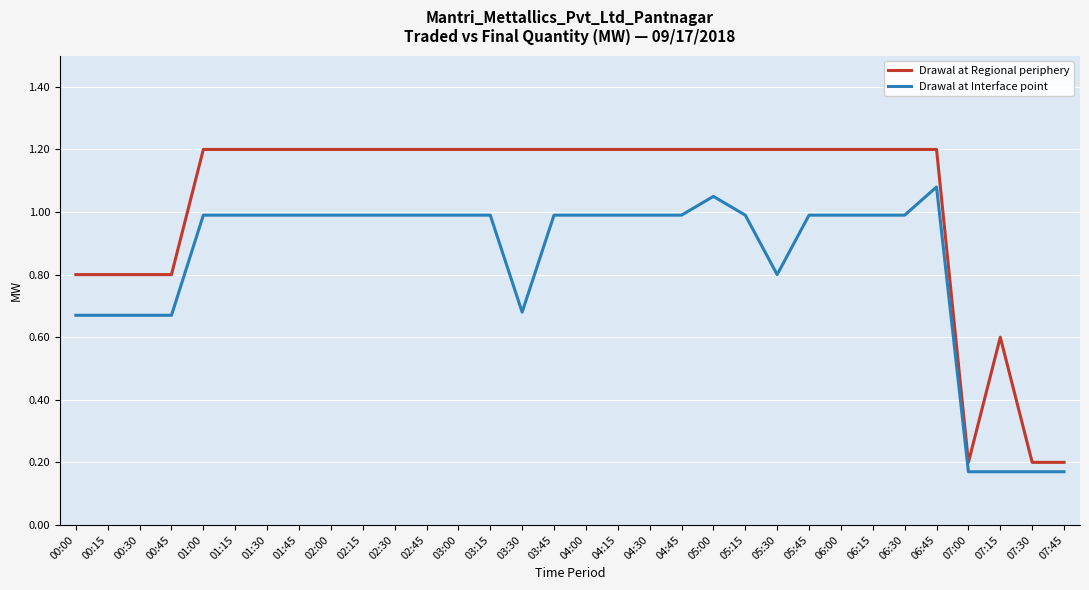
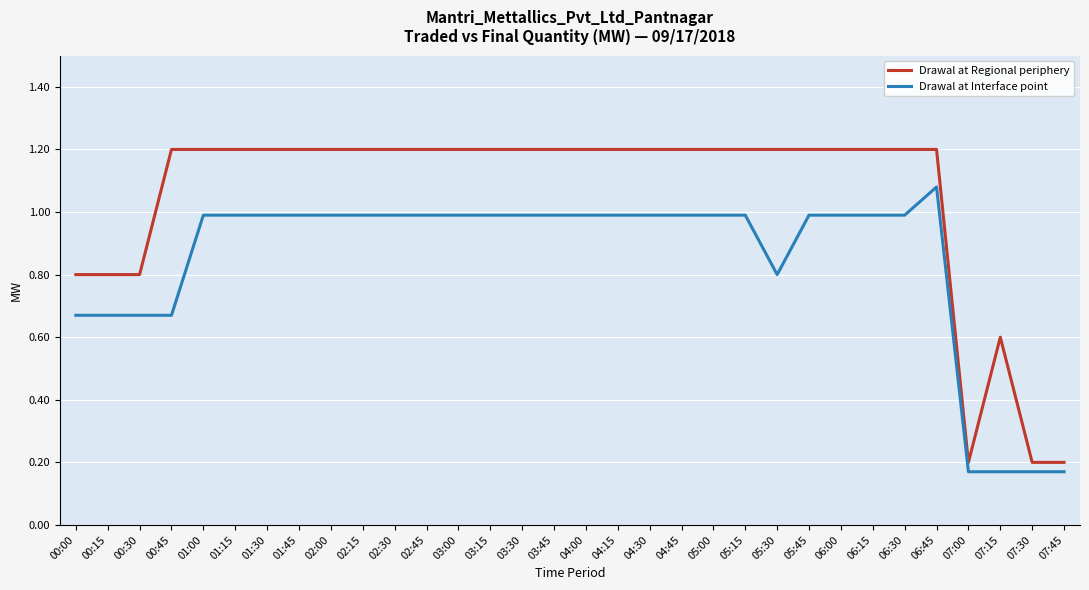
Drawal at Regional periphery, 00:45: 0.8 -> 1.2
Drawal at Interface point, 03:30: 0.68 -> 0.99
Drawal at Interface point, 05:00: 1.05 -> 0.99
